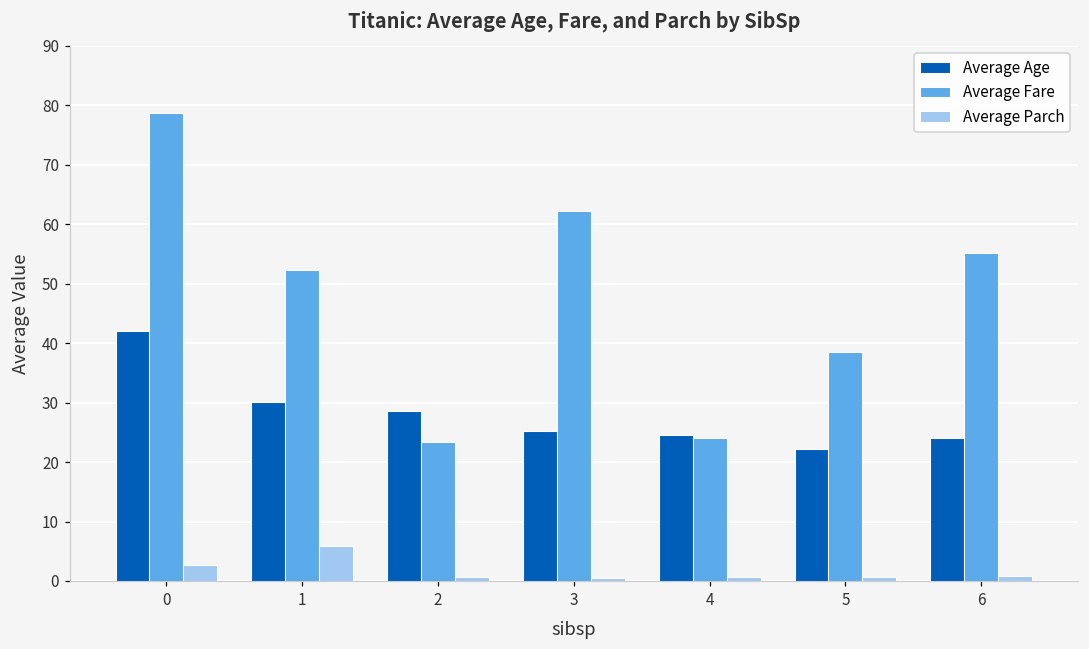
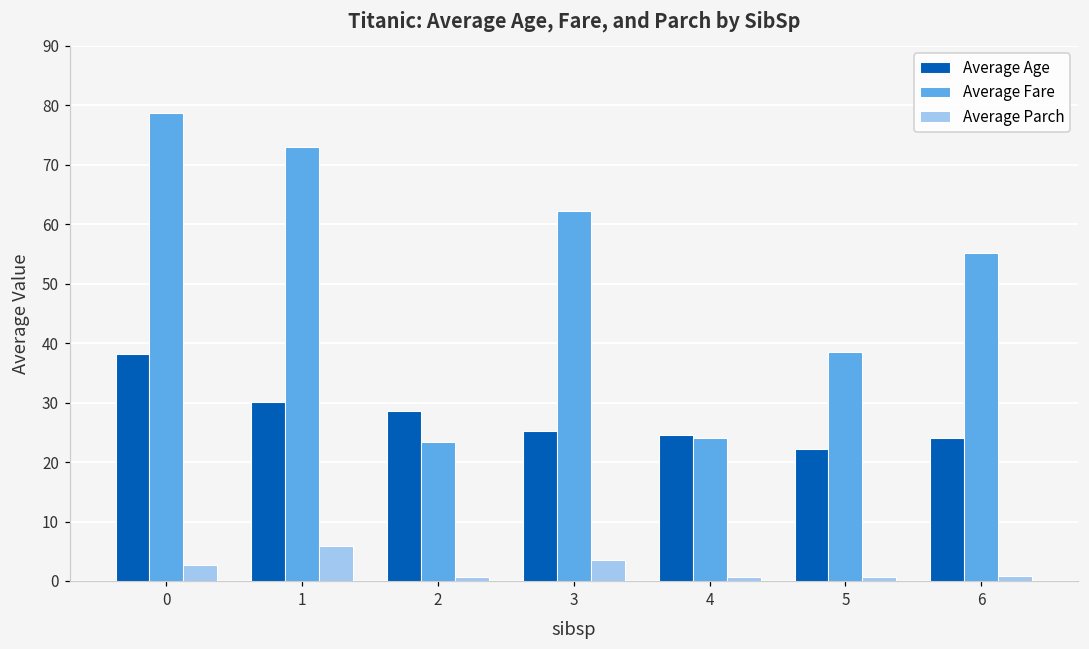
Average Age, 0: 42 -> 38
Average Fare, 1: 52 -> 73
Average Parch, 3: 0 -> 3
